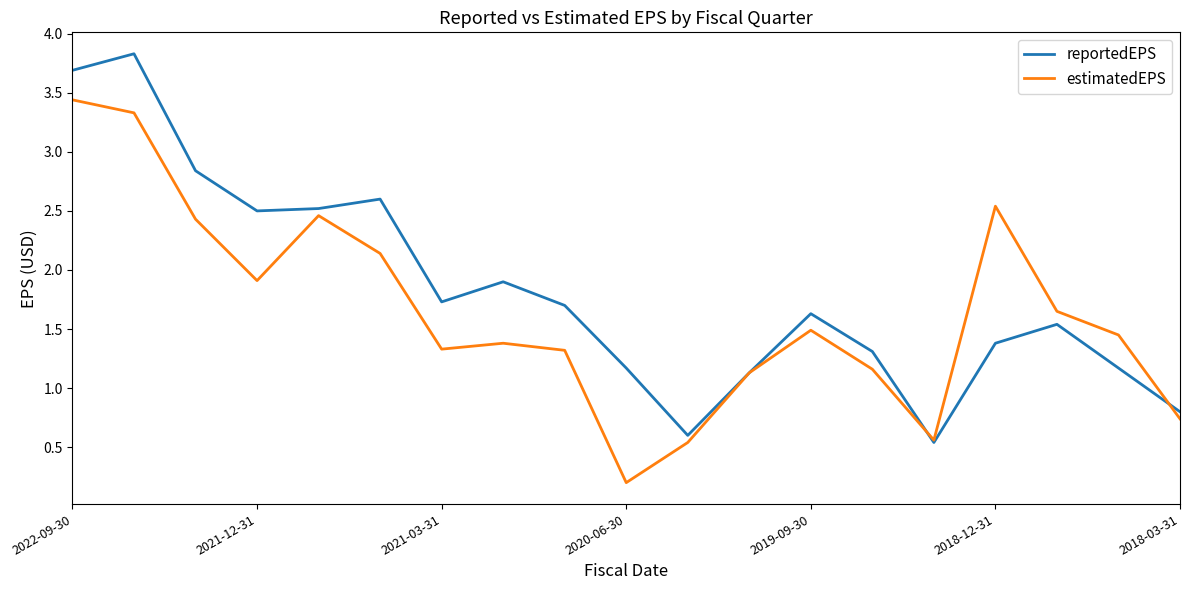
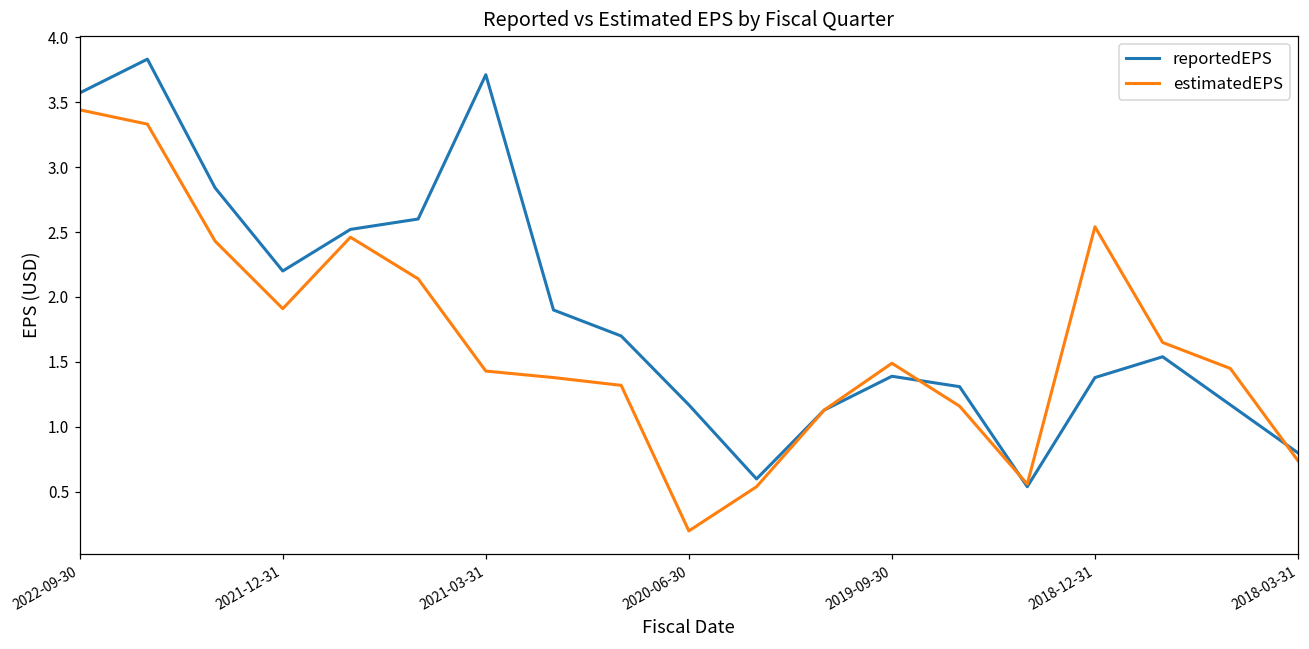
reportedEPS, 2022-09-30: 3.69 -> 3.57
reportedEPS, 2021-12-31: 2.5 -> 2.2
reportedEPS, 2021-03-31: 1.73 -> 3.71
estimatedEPS, 2021-03-31: 1.33 -> 1.43
reportedEPS, 2019-09-30: 1.63 -> 1.39
